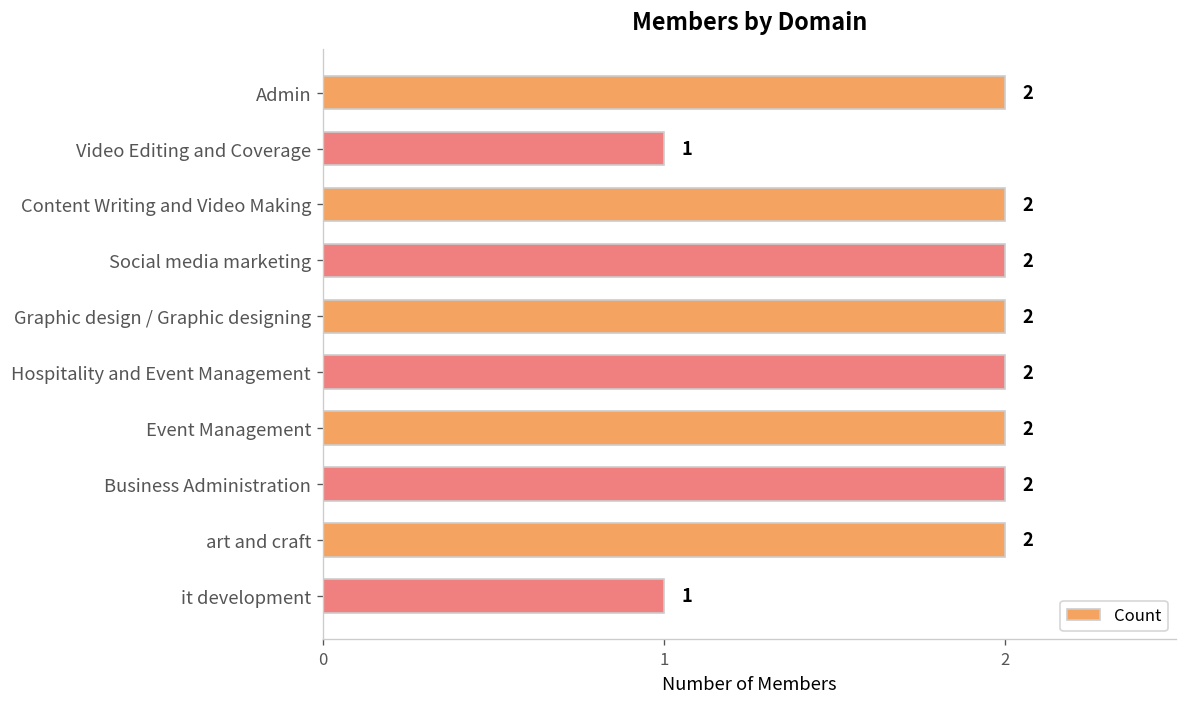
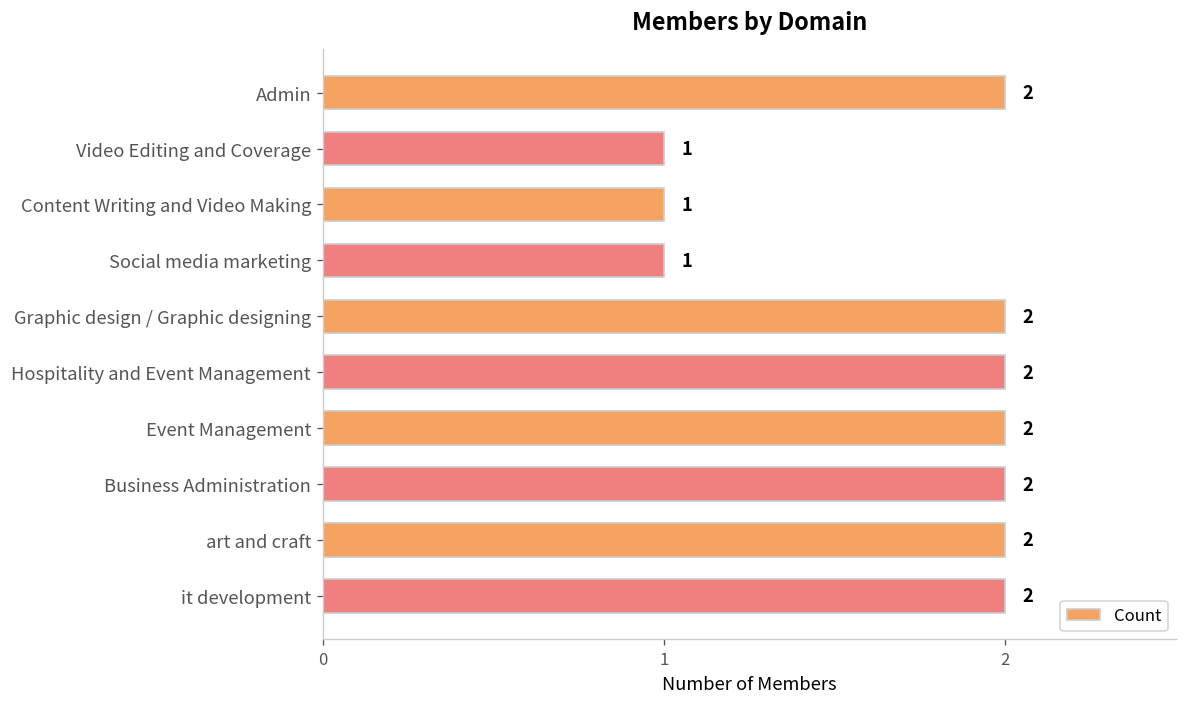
Content Writing and Video Making: 2 -> 1
Social media marketing: 2 -> 1
it development: 1 -> 2
